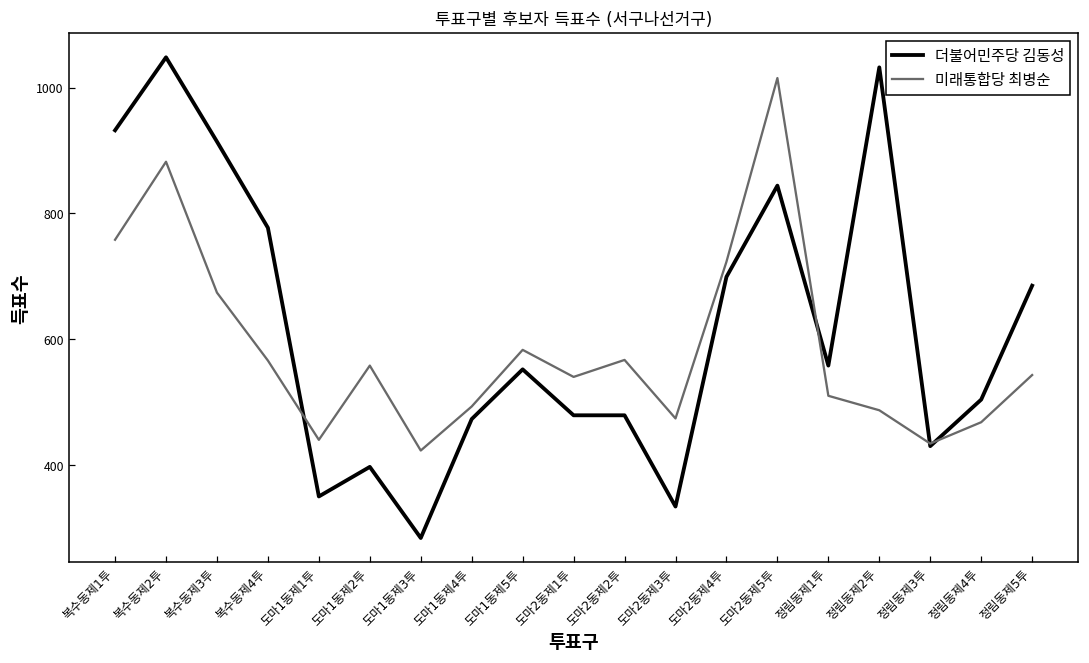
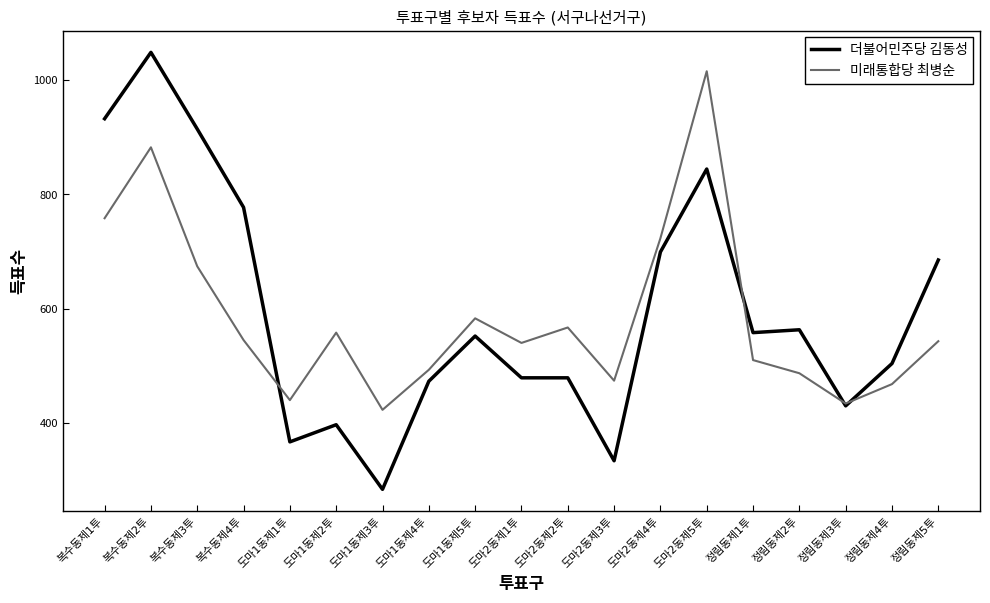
미래통합당 최병순, 복수동제4투: 570 -> 550
더불어민주당 김동성, 도마1동제1투: 350 -> 370
더불어민주당 김동성, 정림동제2투: 1030 -> 560
